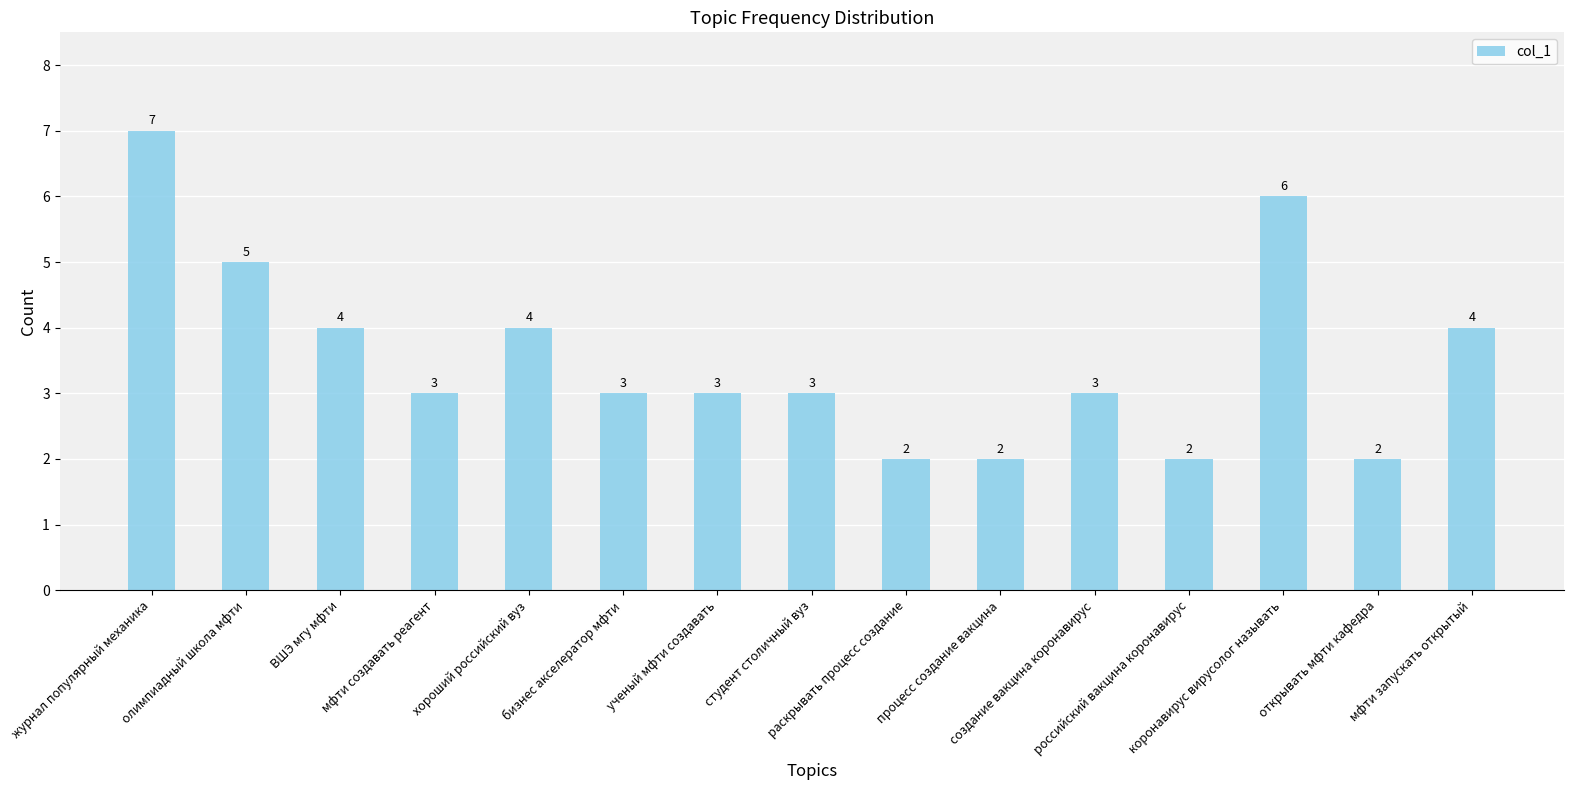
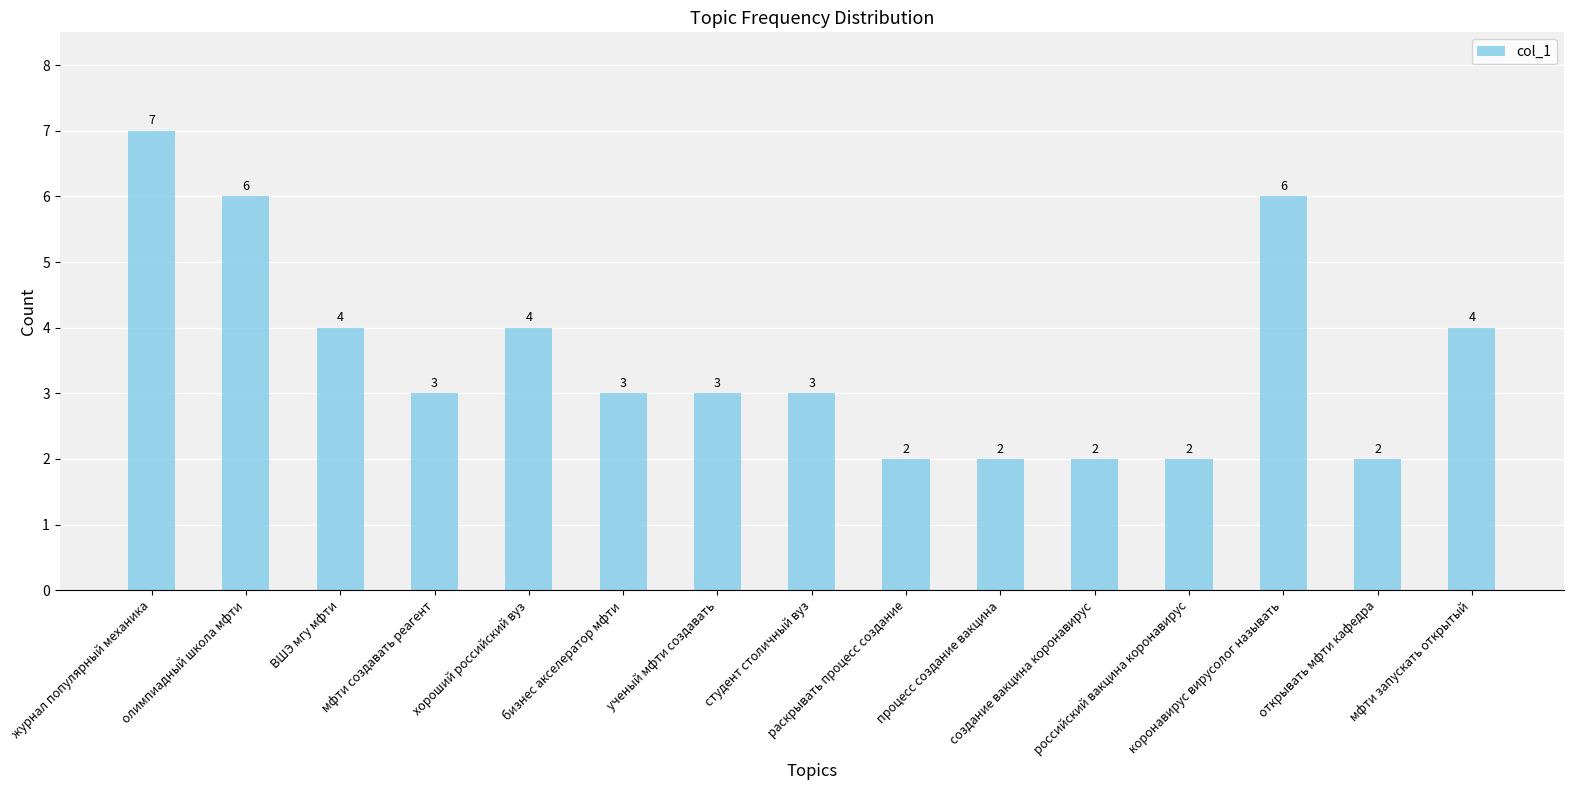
олимпиадный школа мфти: 5 -> 6
создание вакцина коронавирус: 3 -> 2
